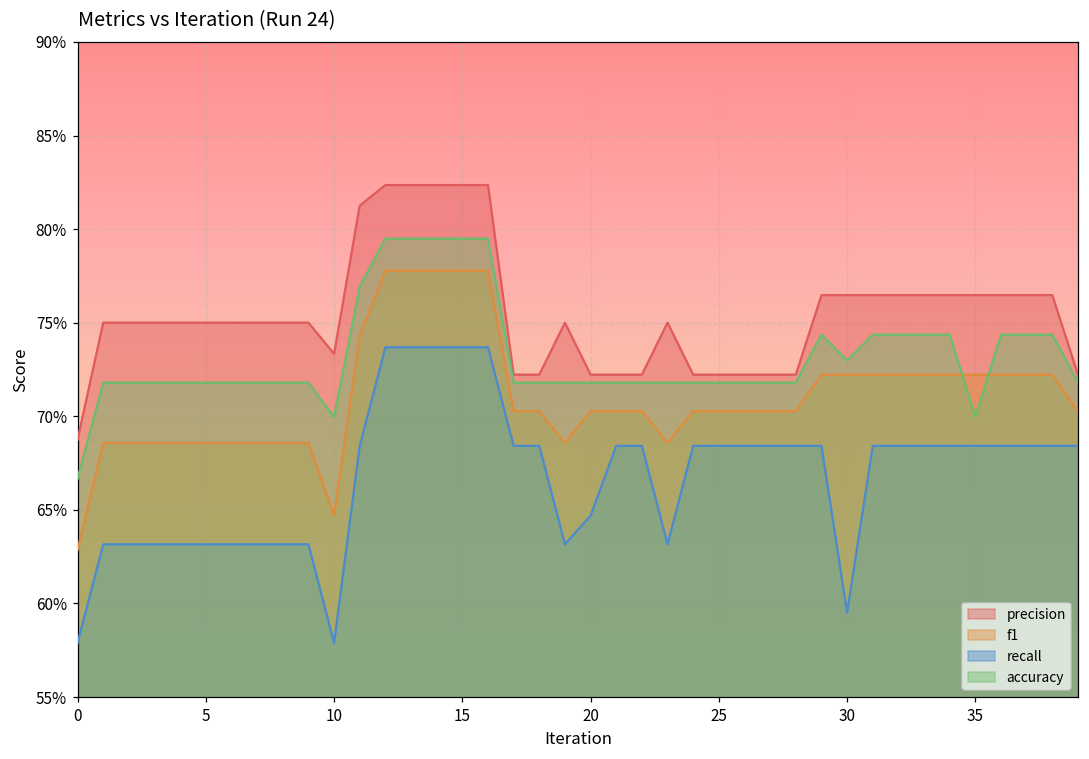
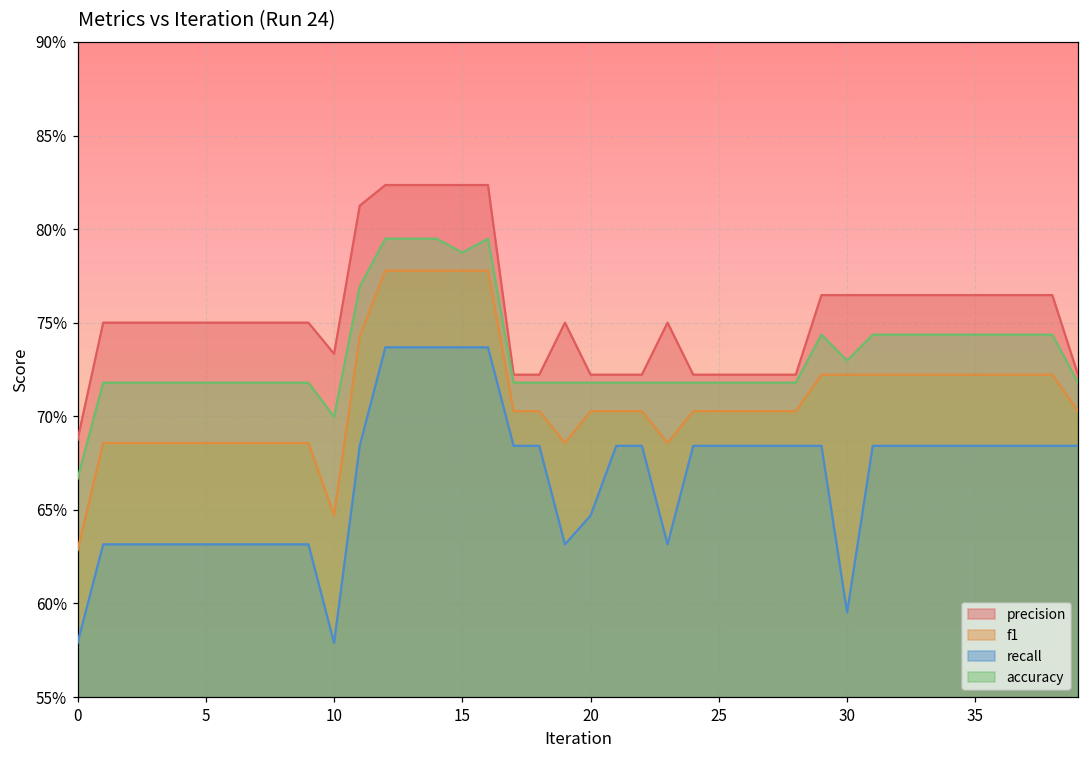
accuracy, 15: 79.5% -> 78.7%
accuracy, 35: 70.0% -> 74.4%
